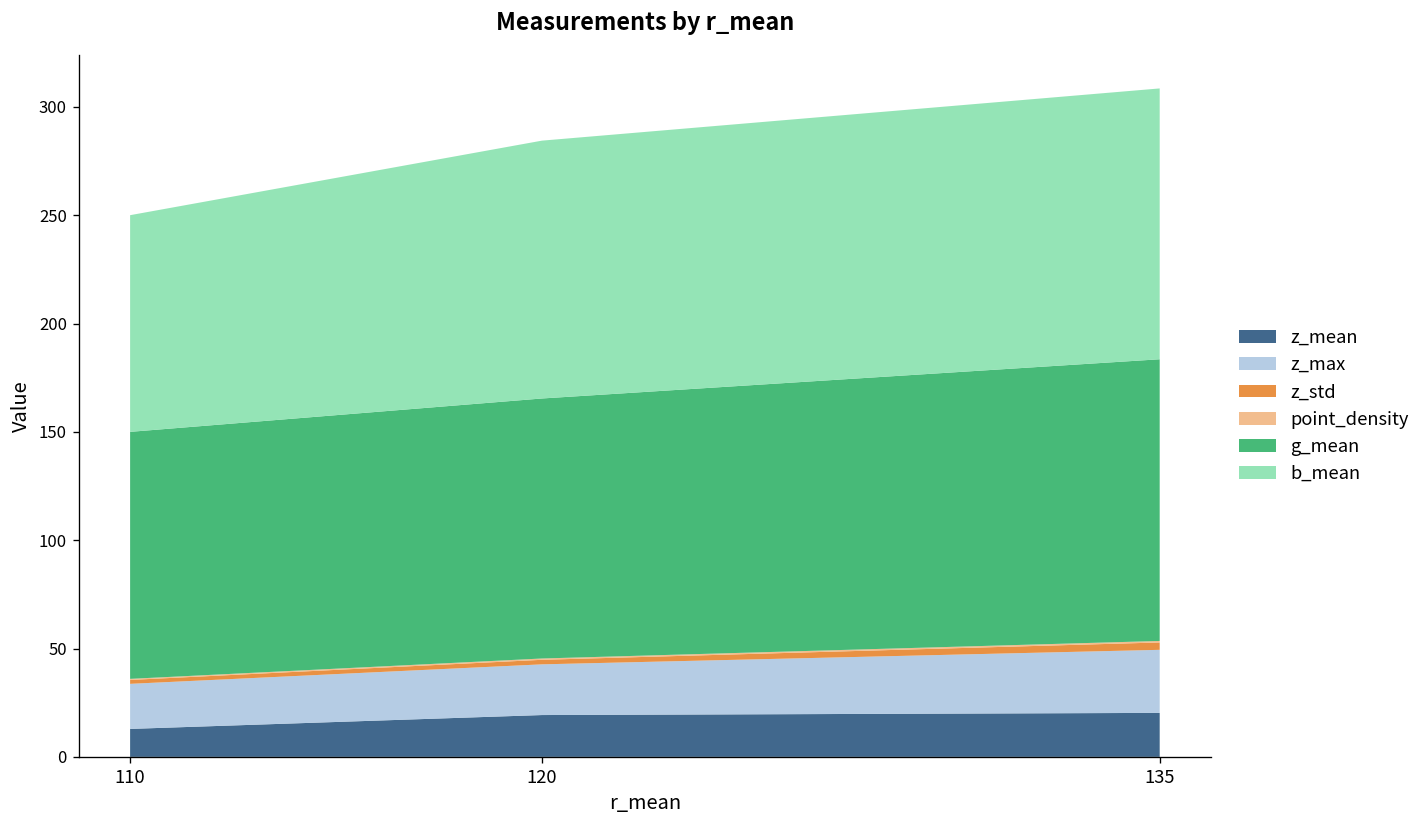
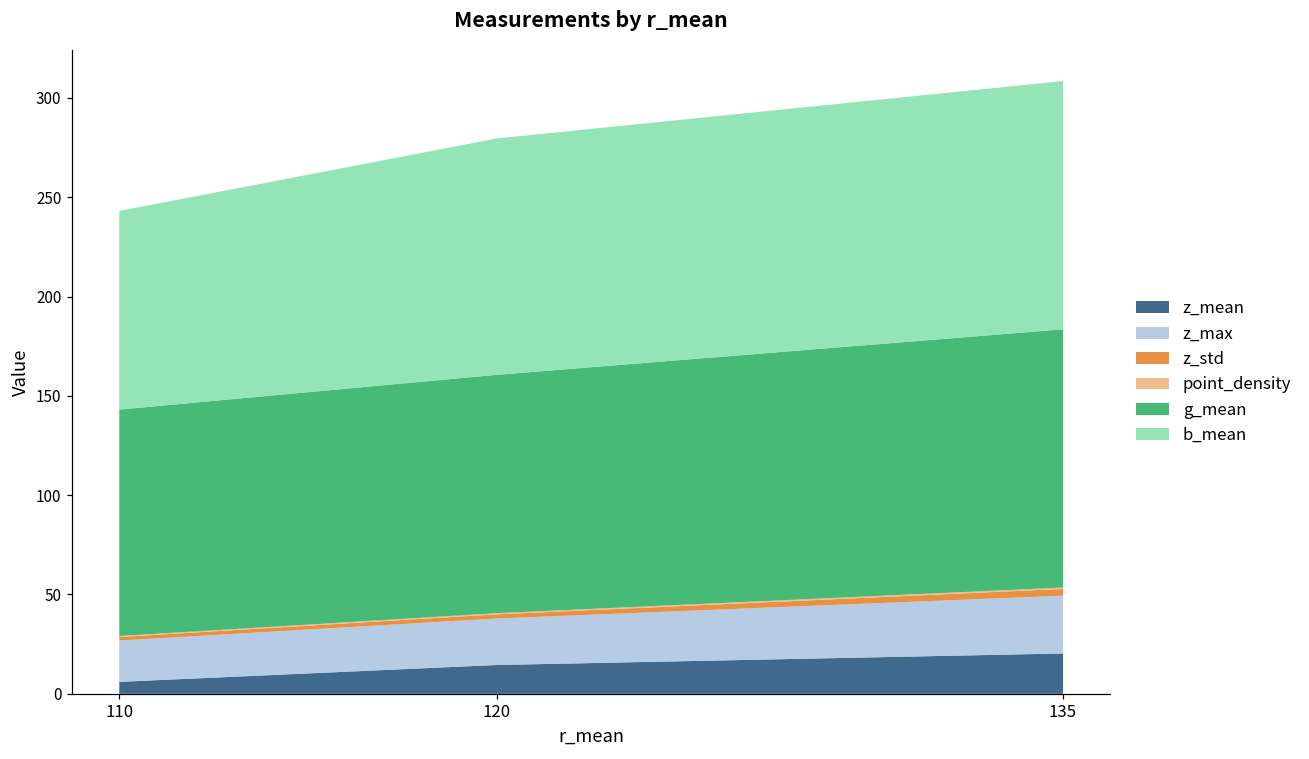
z_mean, 110: 13 -> 6
z_mean, 120: 19 -> 15
